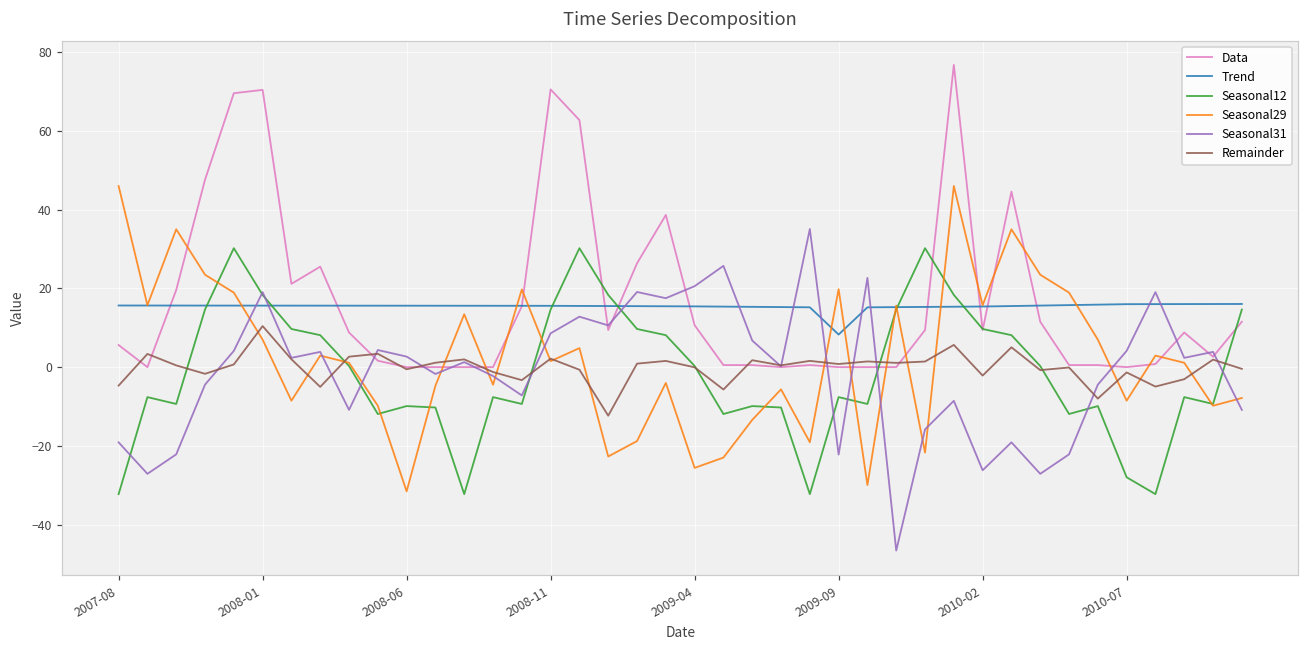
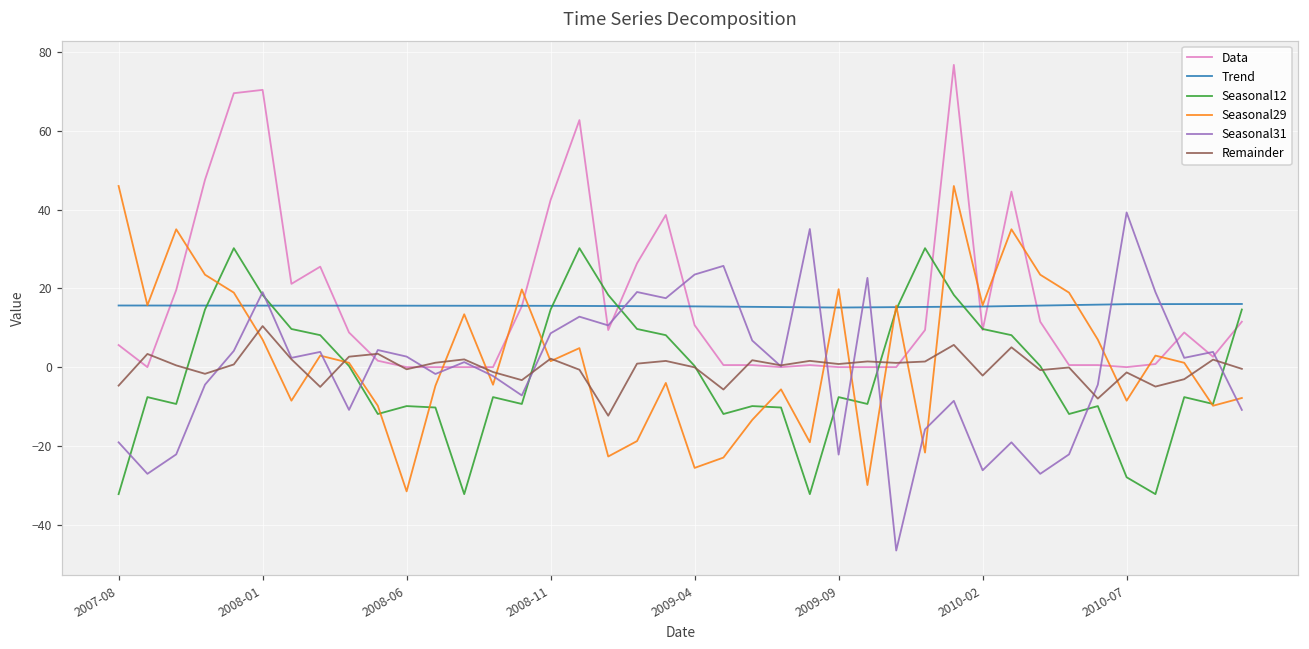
Data, 2008-11: 71 -> 42
Seasonal31, 2009-04: 21 -> 24
Trend, 2009-09: 8 -> 15
Seasonal31, 2010-07: 4 -> 39
